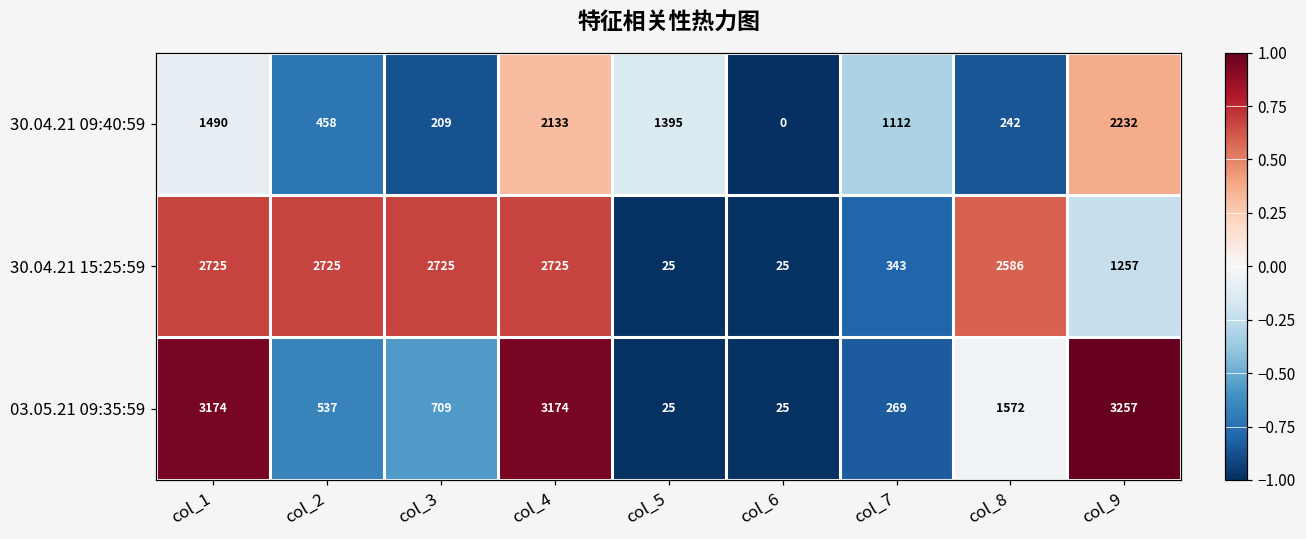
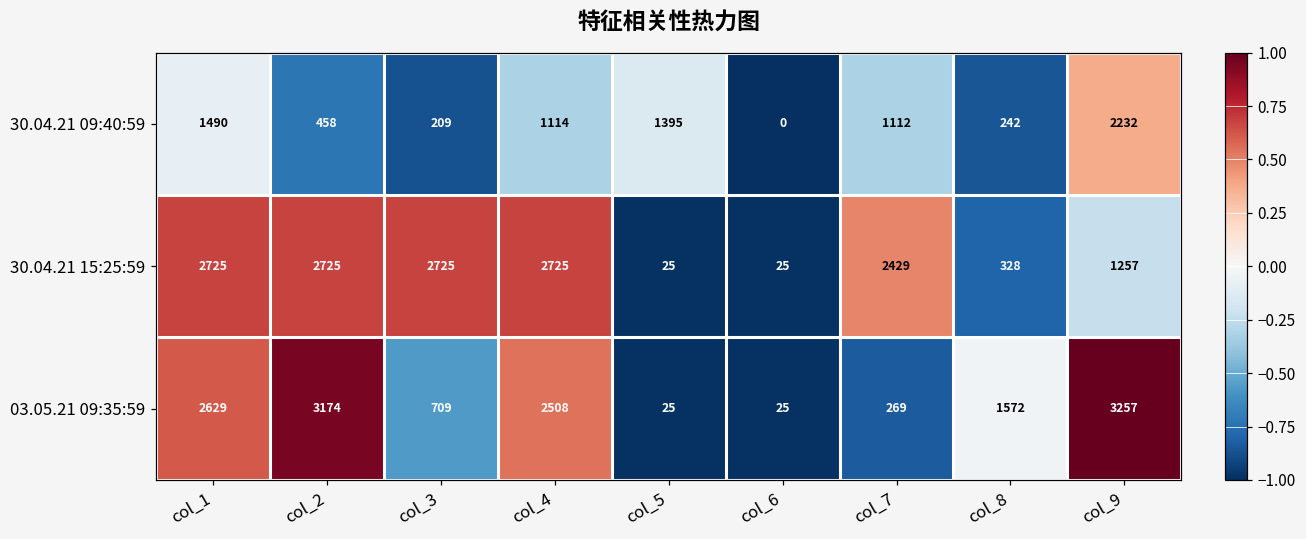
30.04.21 09:40:59, col_4: 2133 -> 1114
30.04.21 15:25:59, col_7: 343 -> 2429
30.04.21 15:25:59, col_8: 2586 -> 328
03.05.21 09:35:59, col_1: 3174 -> 2629
03.05.21 09:35:59, col_2: 537 -> 3174
03.05.21 09:35:59, col_4: 3174 -> 2508
